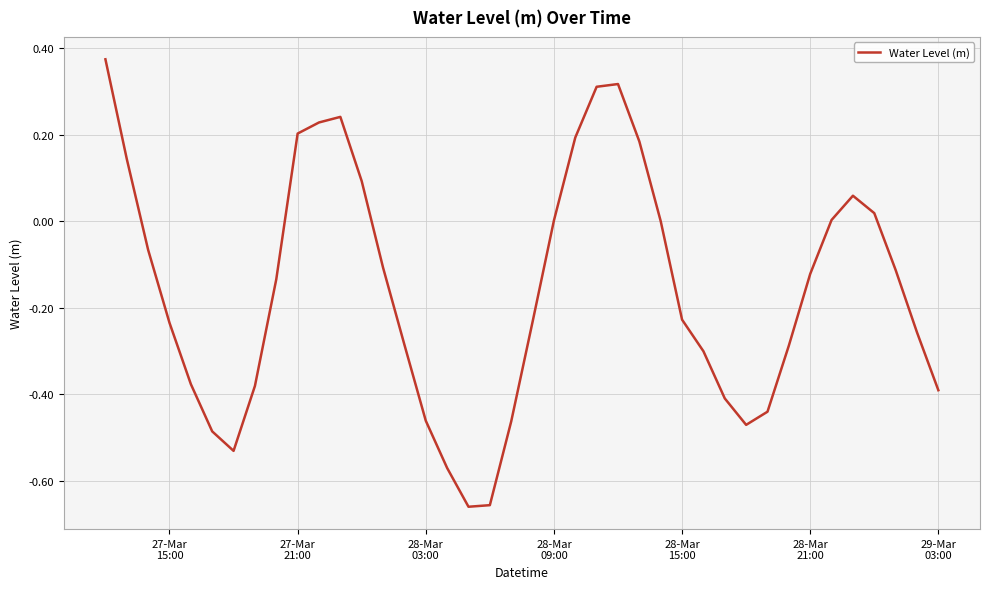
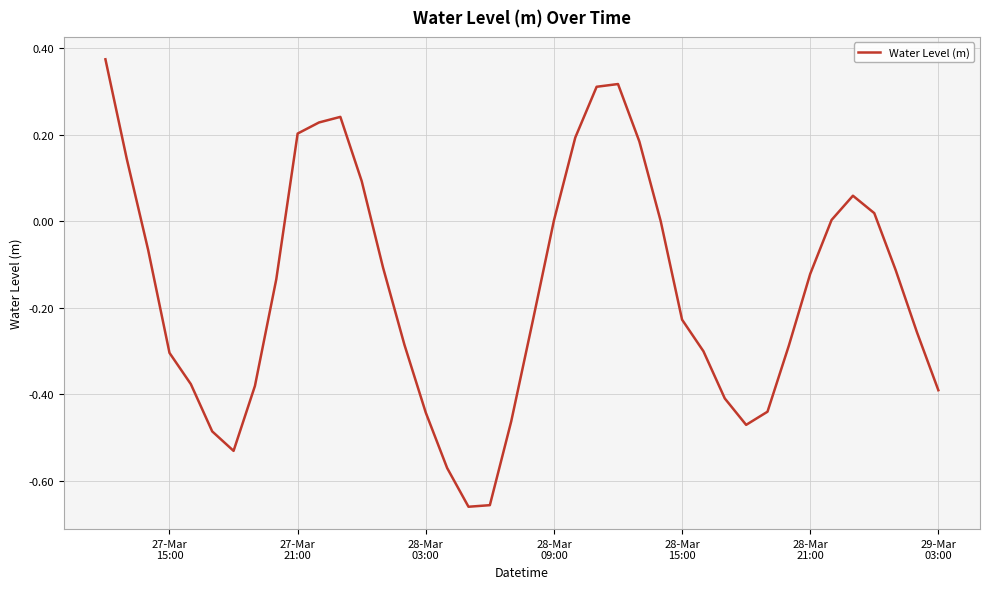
27-Mar 15:00: -0.23 -> -0.30
28-Mar 03:00: -0.46 -> -0.44
